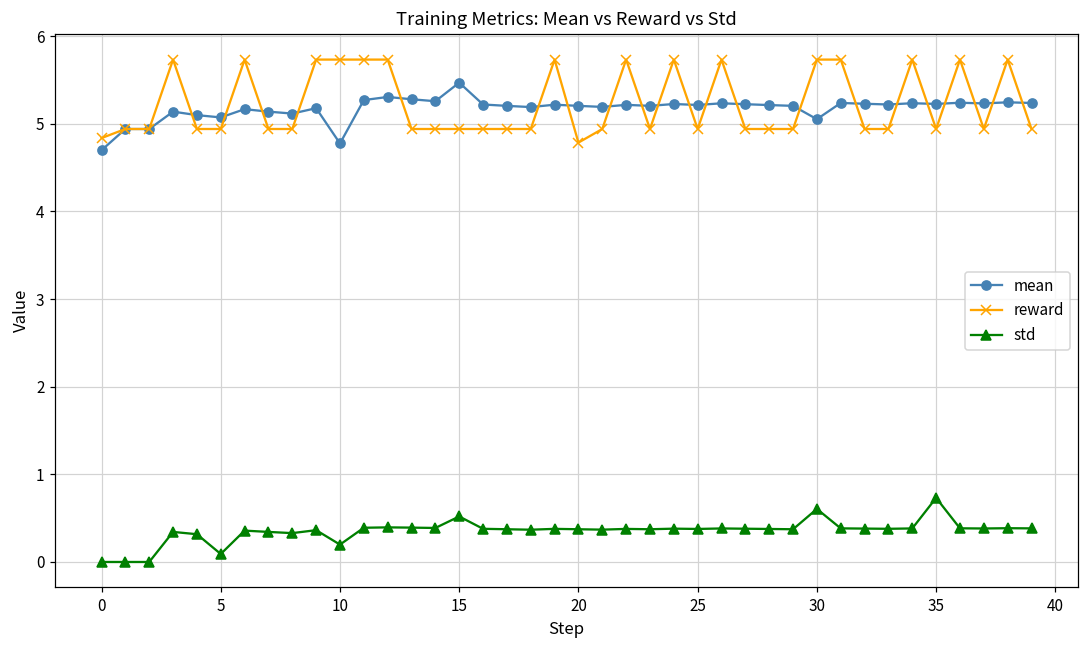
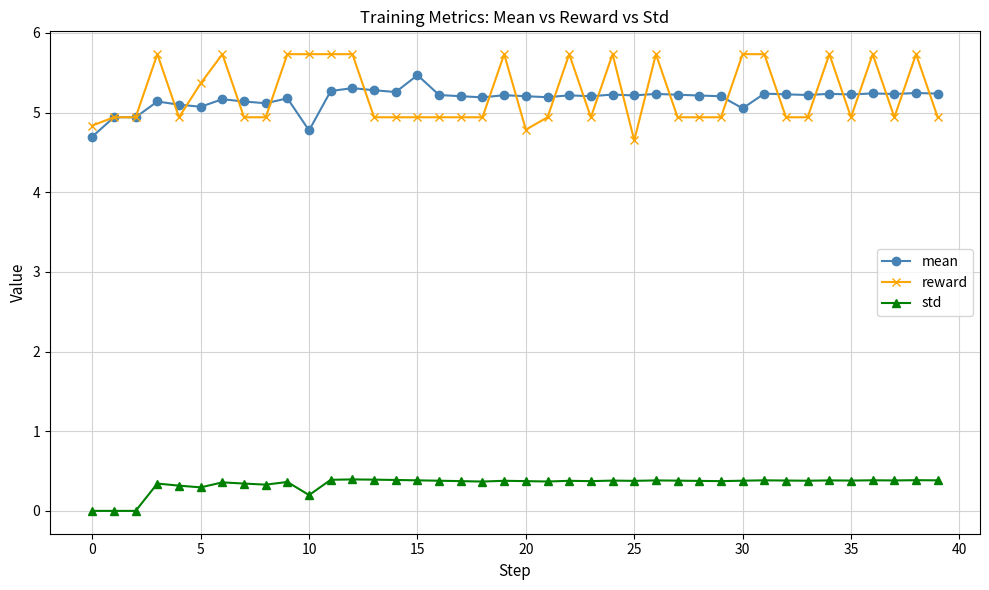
reward, 5: 4.9 -> 5.4
std, 5: 0.1 -> 0.3
std, 15: 0.5 -> 0.4
reward, 25: 4.9 -> 4.7
std, 30: 0.6 -> 0.4
std, 35: 0.7 -> 0.4
